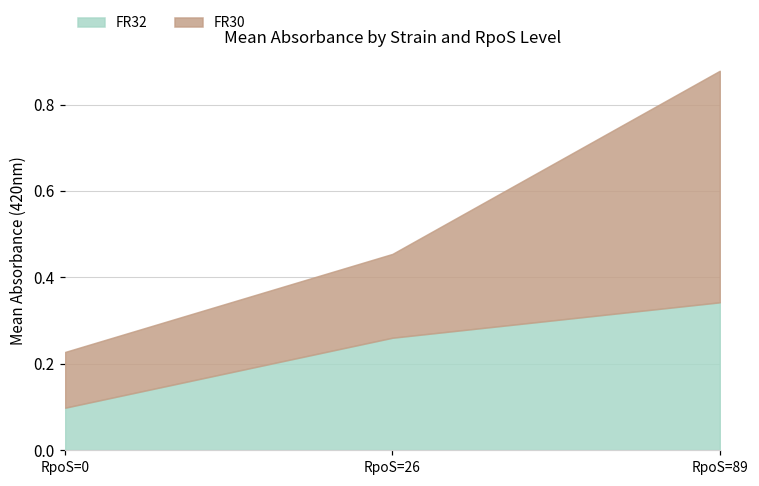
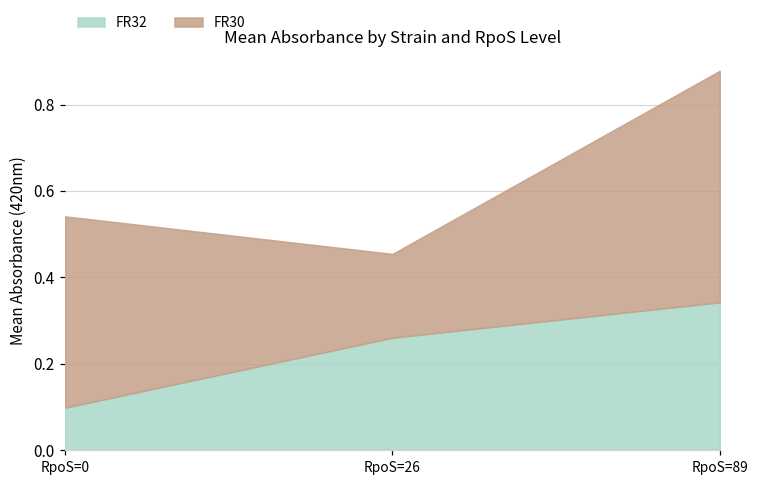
FR30, RpoS=0: 0.13 -> 0.44
